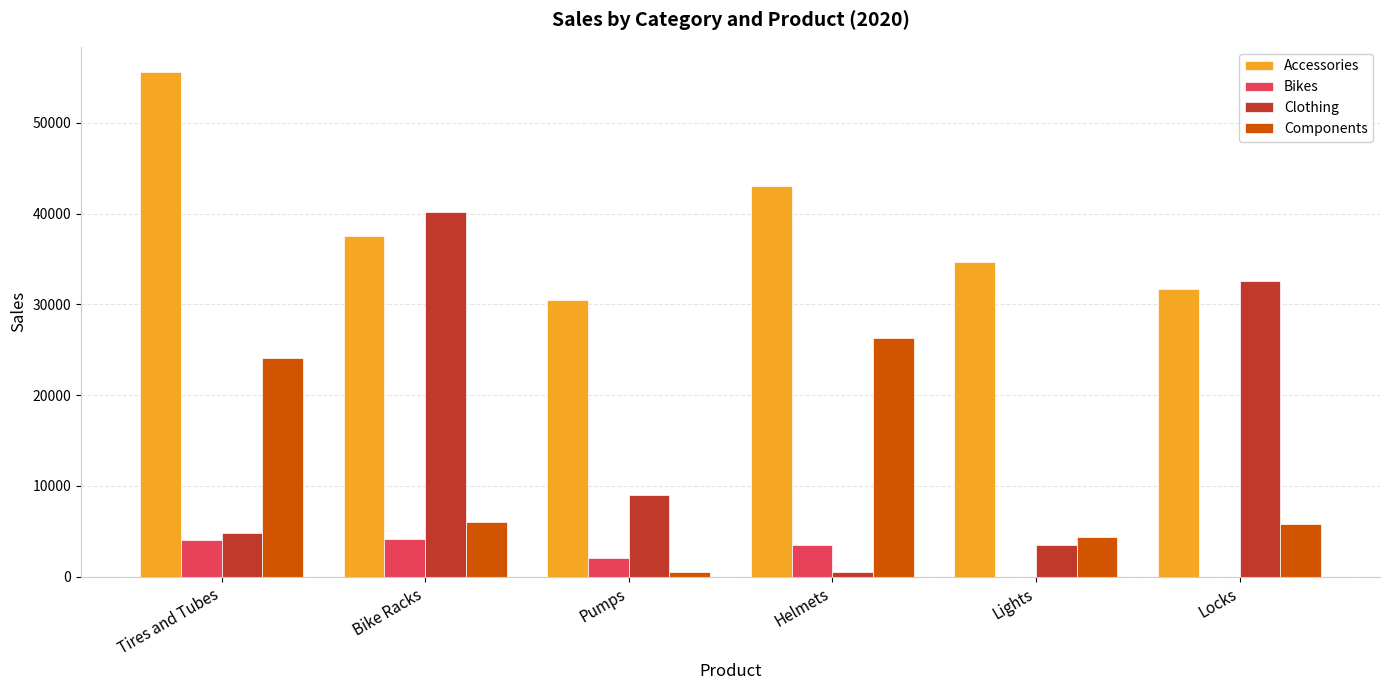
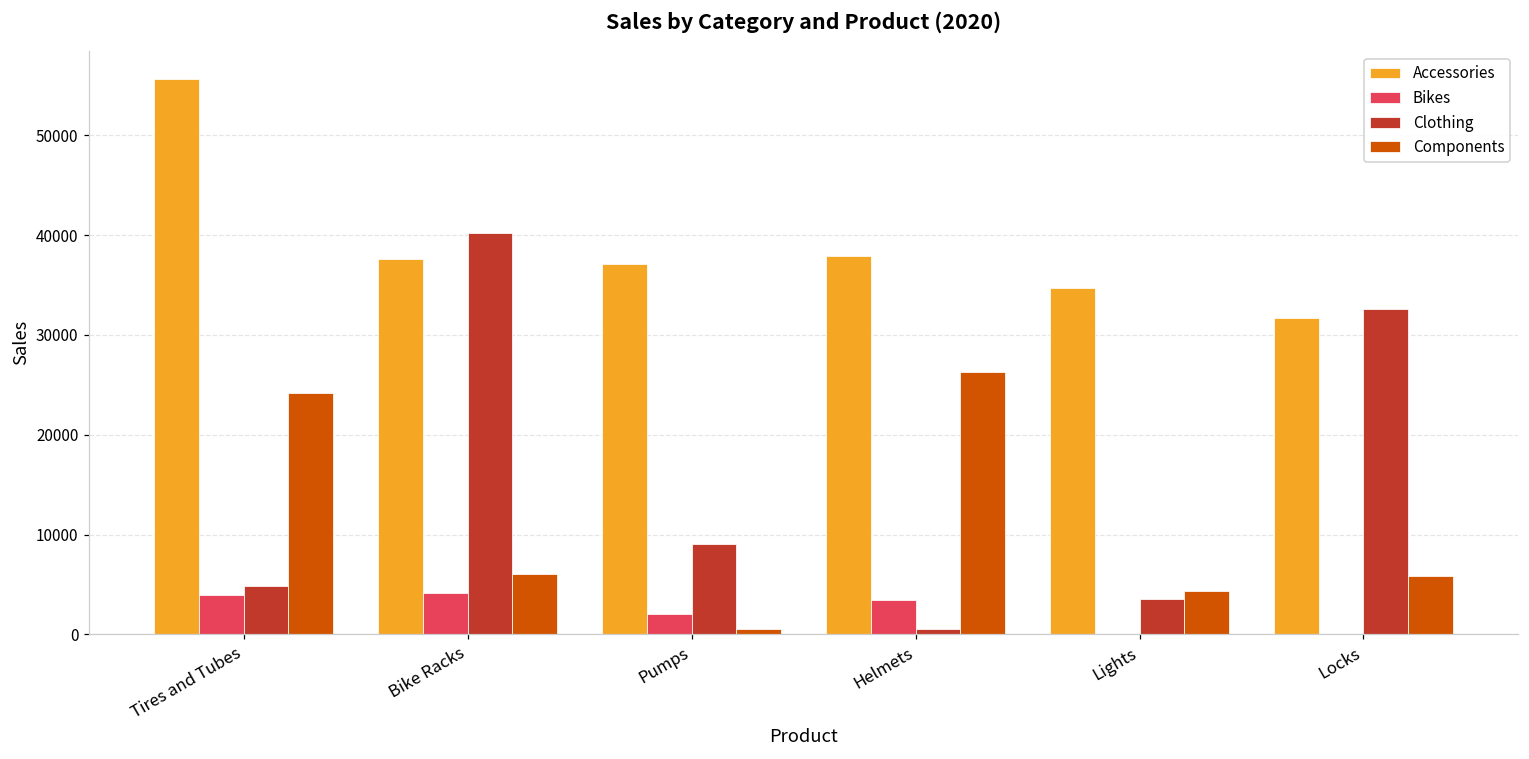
Accessories, Pumps: 30000 -> 37000
Accessories, Helmets: 43000 -> 38000
